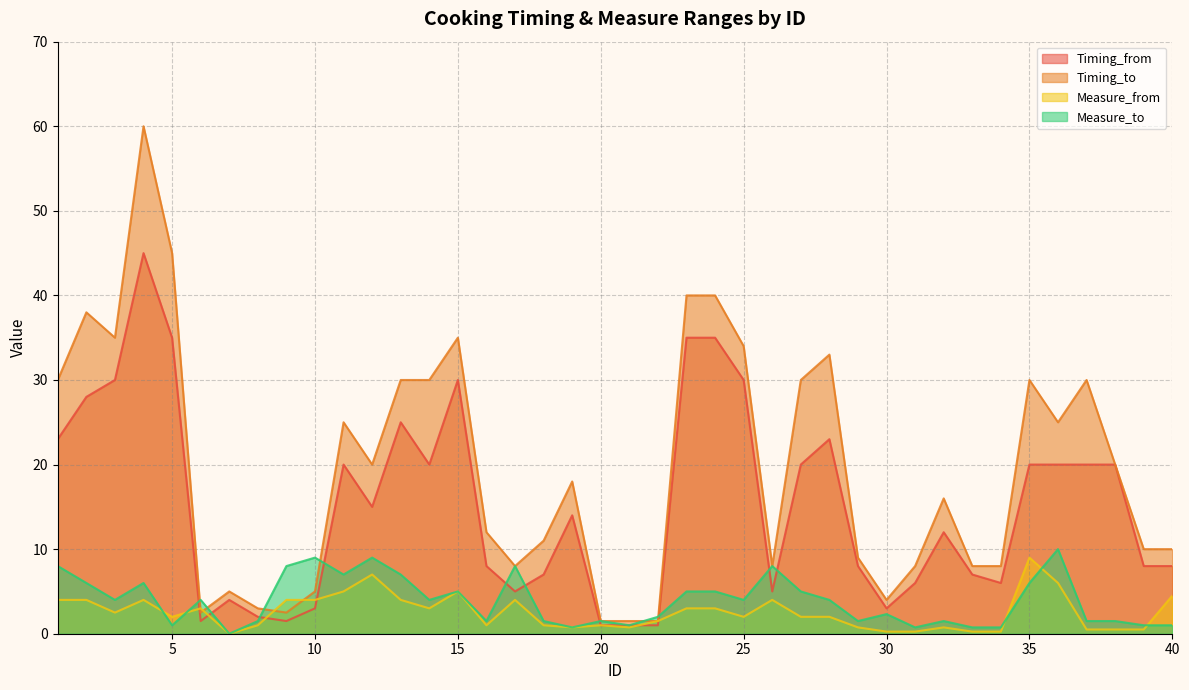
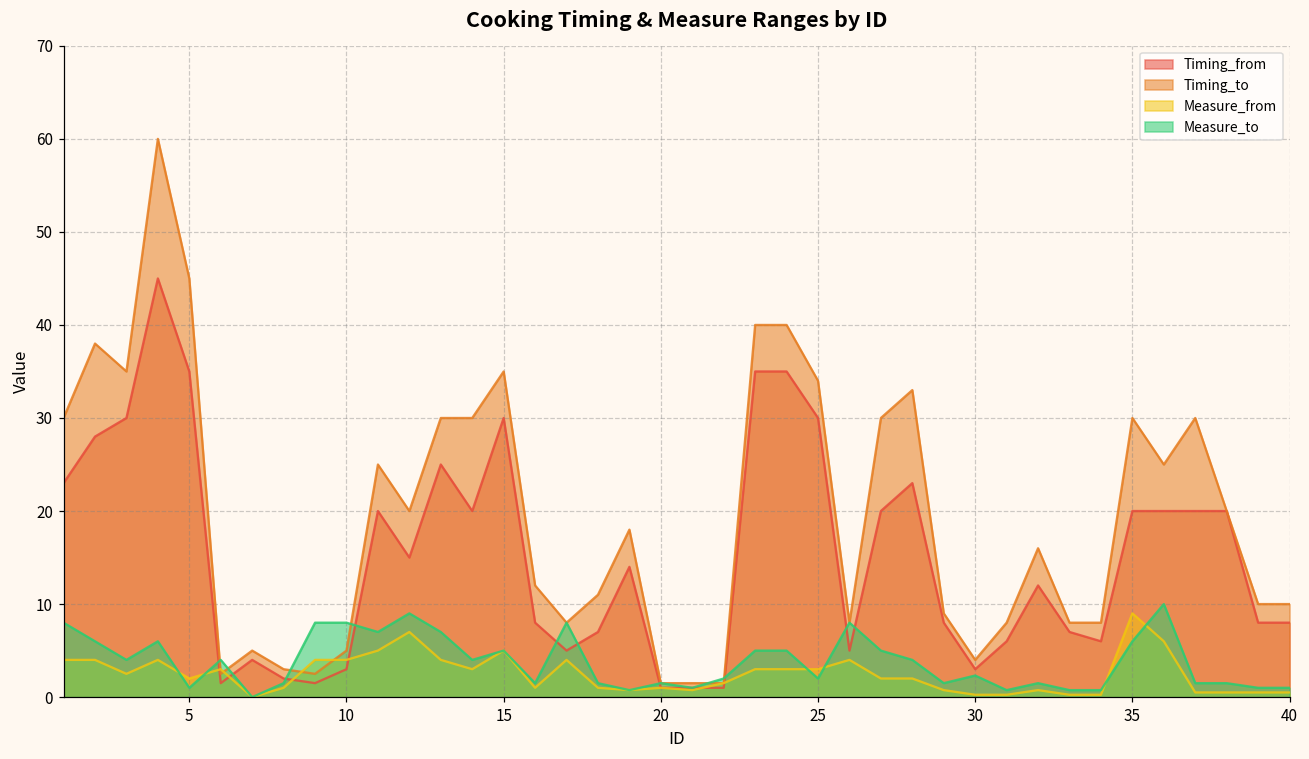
Measure_to, 10: 9 -> 8
Measure_from, 25: 2 -> 3
Measure_to, 25: 4 -> 2
Measure_from, 40: 5 -> 1
